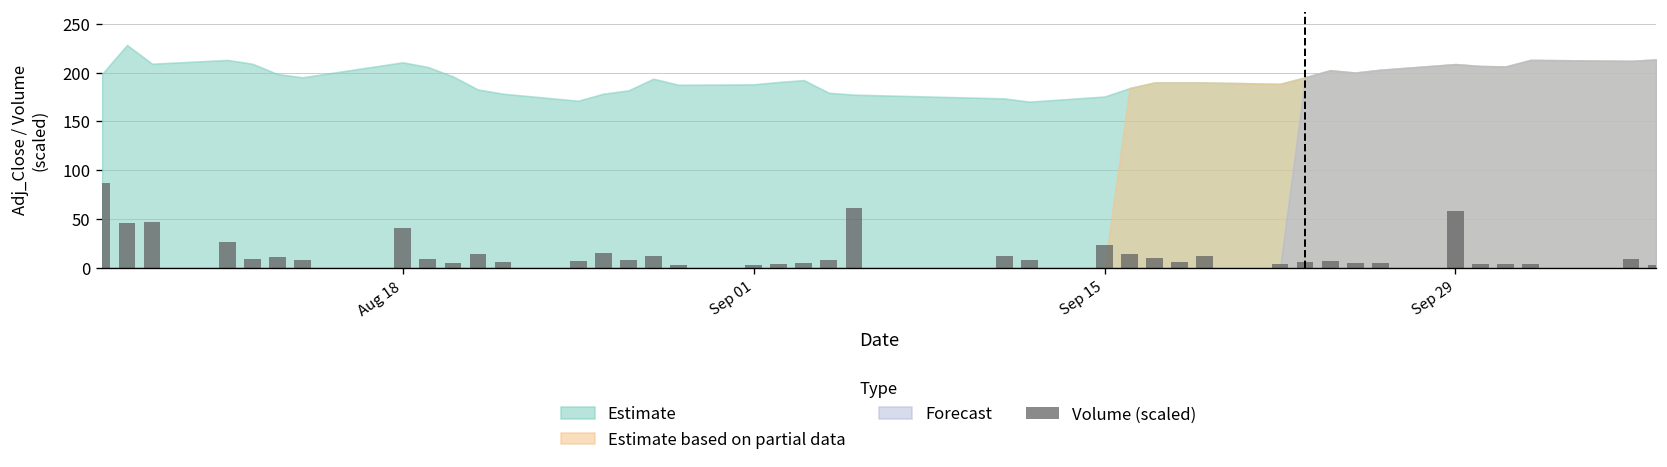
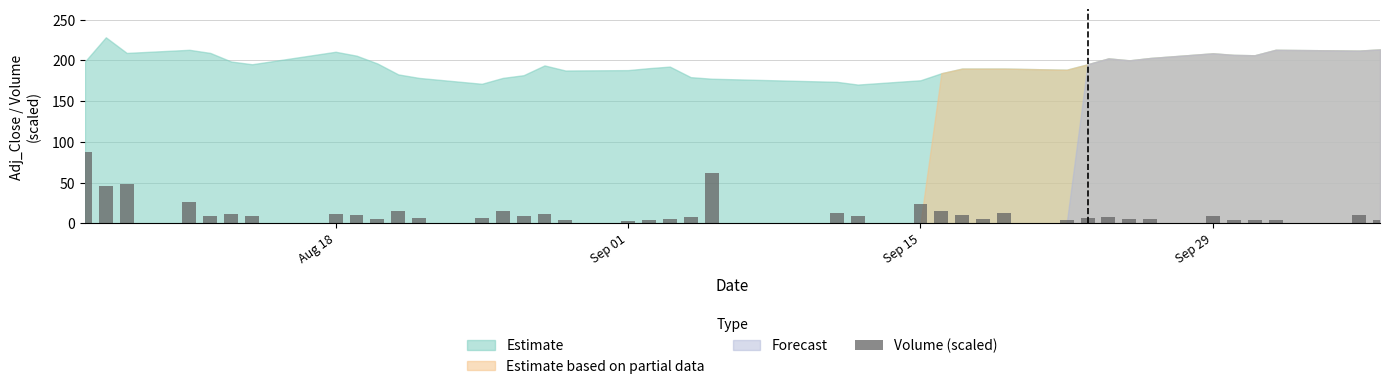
Volume (scaled), Aug 18: 40 -> 10
Volume (scaled), Sep 29: 60 -> 10
